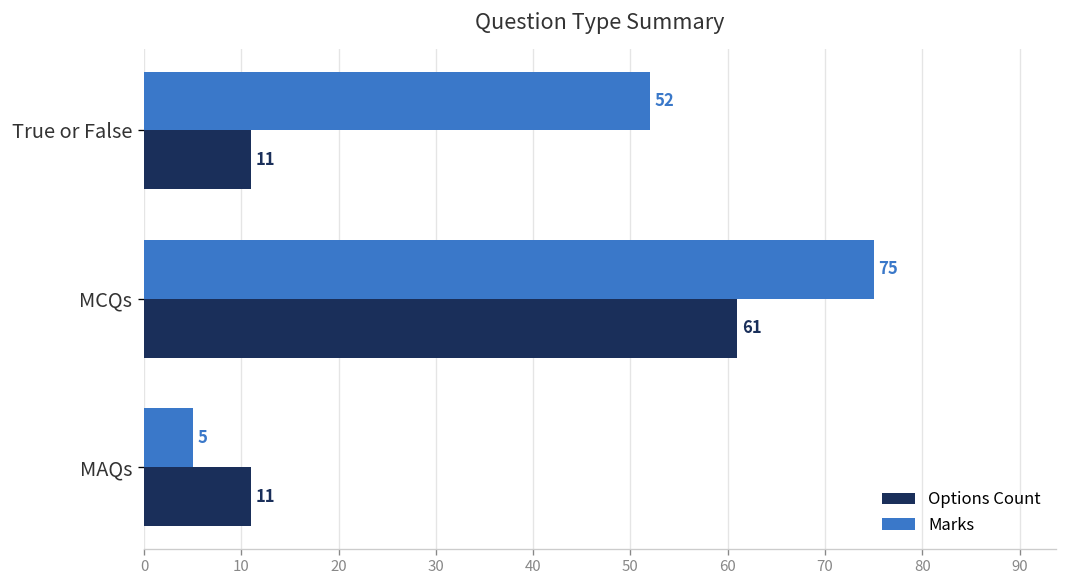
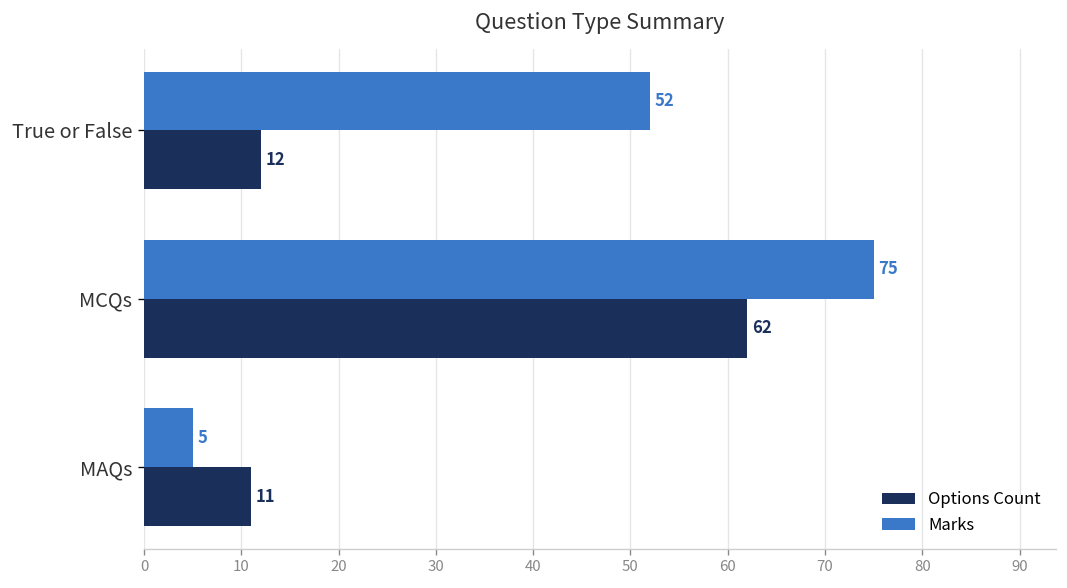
Options Count, True or False: 11 -> 12
Options Count, MCQs: 61 -> 62
